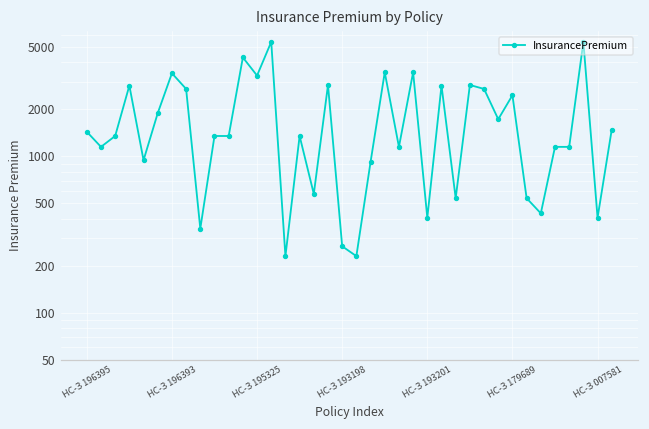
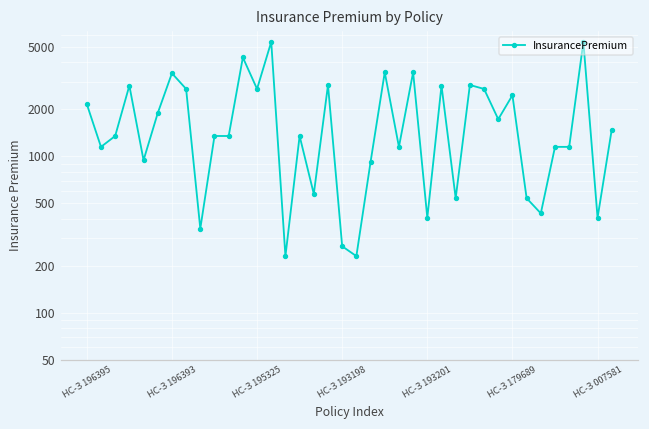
НС-З 196395: 1400 -> 2200
НС-З 195325: 3300 -> 2700
